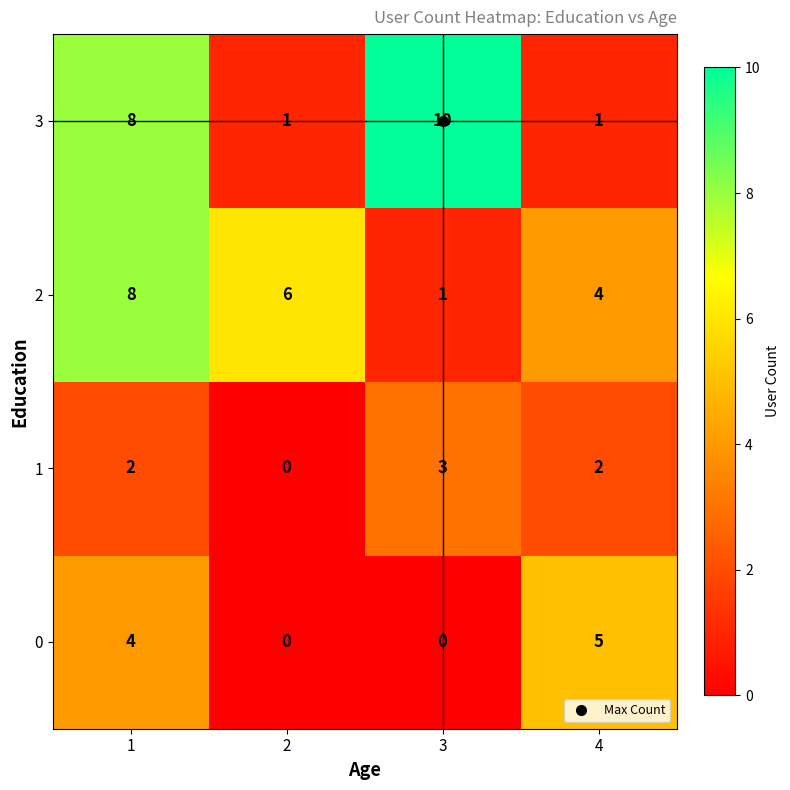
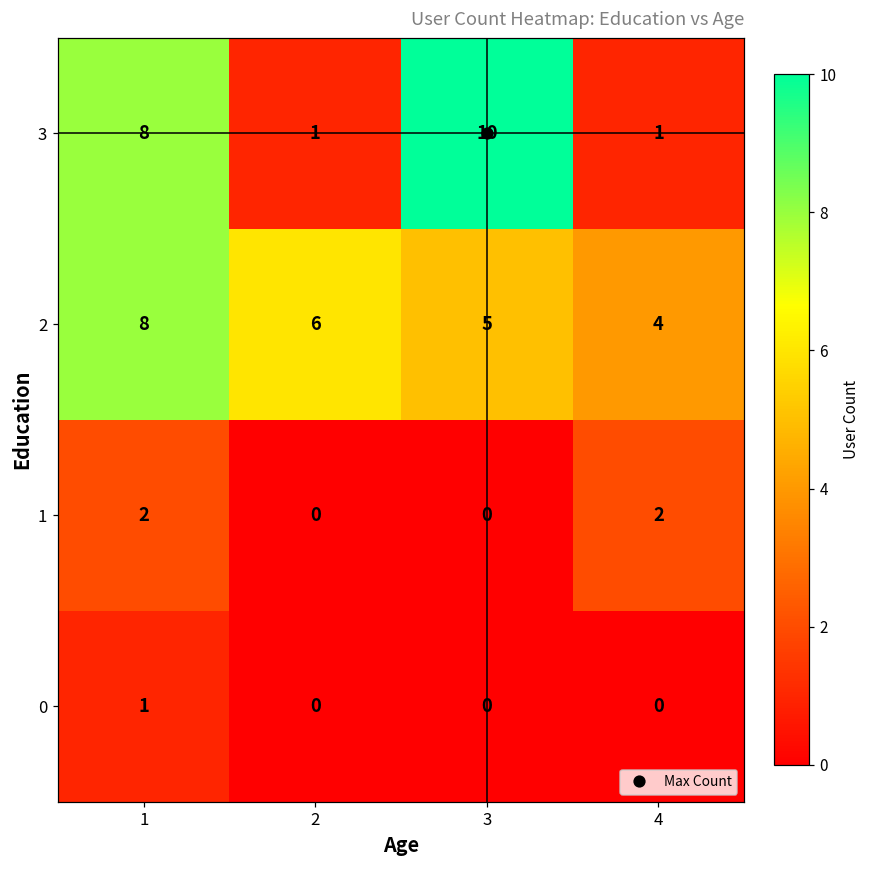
2, 3: 1 -> 5
1, 3: 3 -> 0
0, 1: 4 -> 1
0, 4: 5 -> 0
